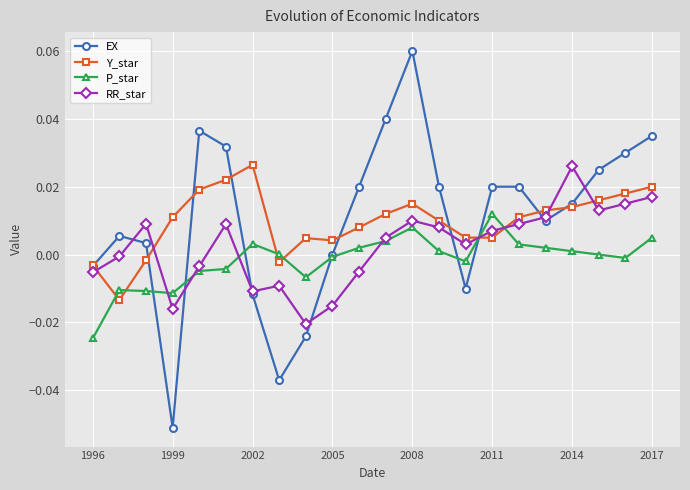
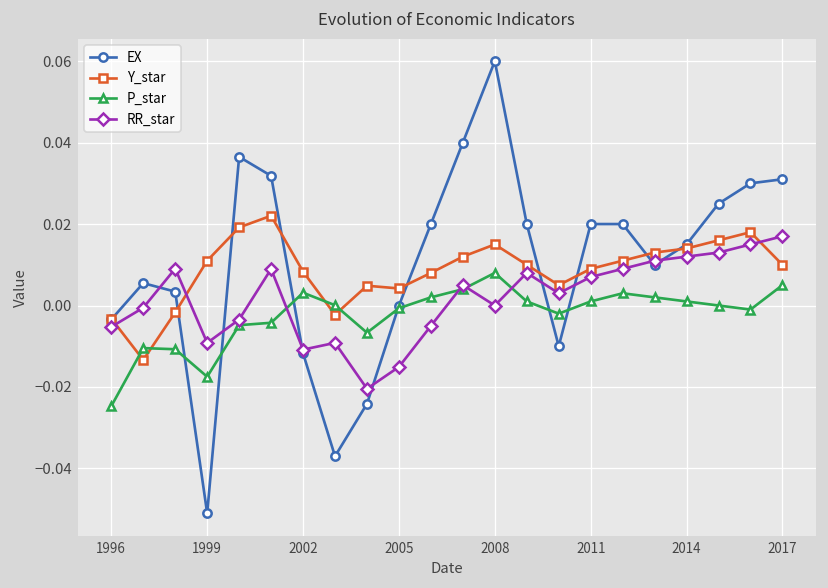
P_star, 1999: -0.011 -> -0.017
RR_star, 1999: -0.016 -> -0.009
Y_star, 2002: 0.026 -> 0.008
RR_star, 2008: 0.01 -> 0.00
Y_star, 2011: 0.005 -> 0.009
P_star, 2011: 0.012 -> 0.001
RR_star, 2014: 0.026 -> 0.012
EX, 2017: 0.035 -> 0.031
Y_star, 2017: 0.02 -> 0.01
